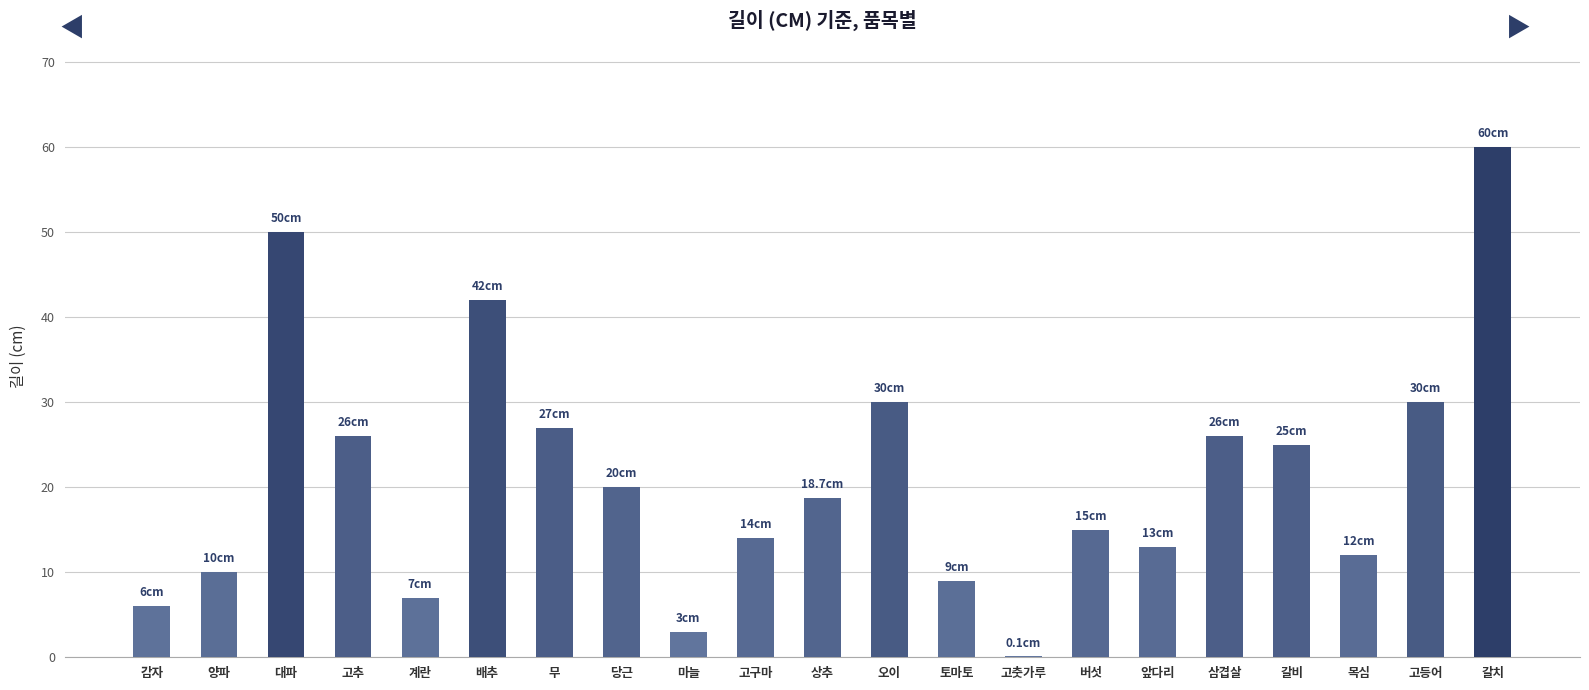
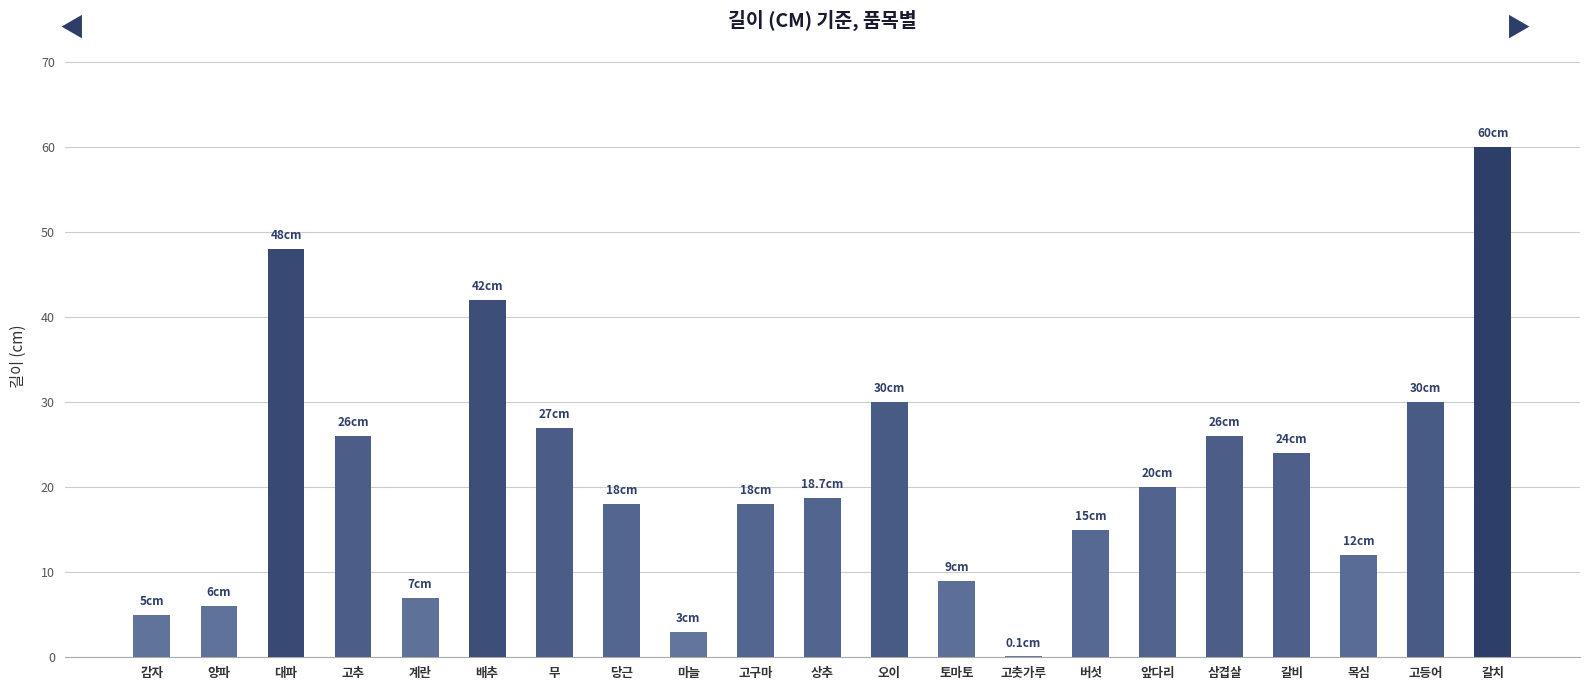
감자: 6 -> 5
양파: 10 -> 6
대파: 50 -> 48
당근: 20 -> 18
고구마: 14 -> 18
앞다리: 13 -> 20
갈비: 25 -> 24
